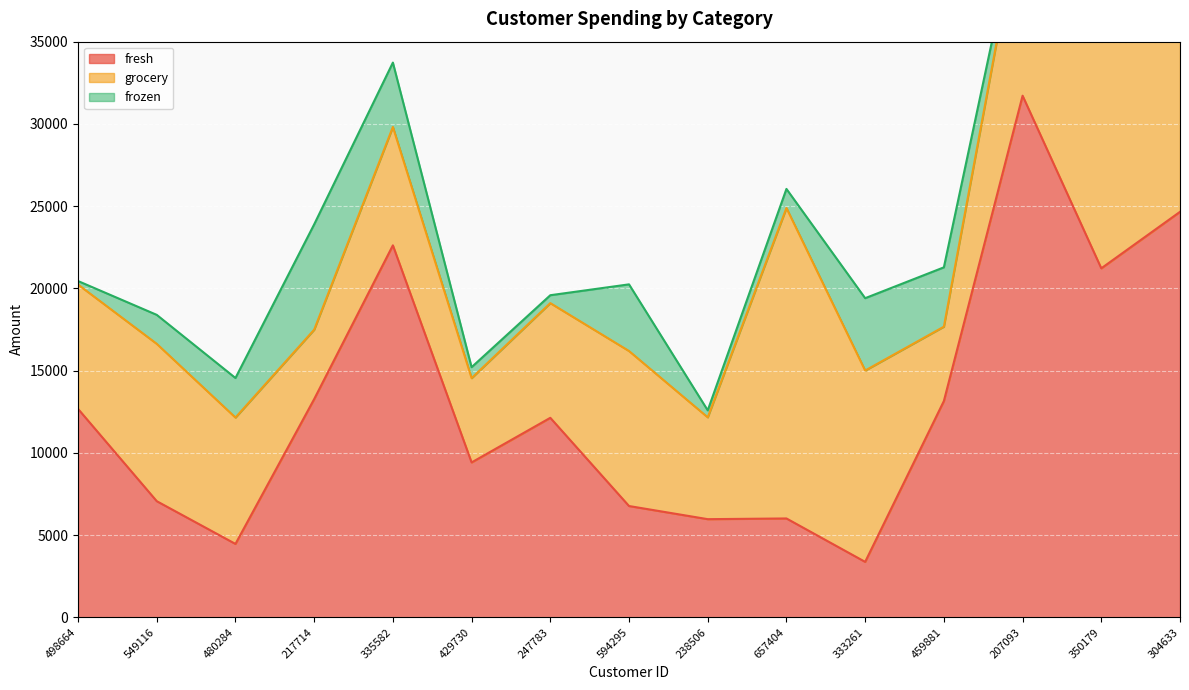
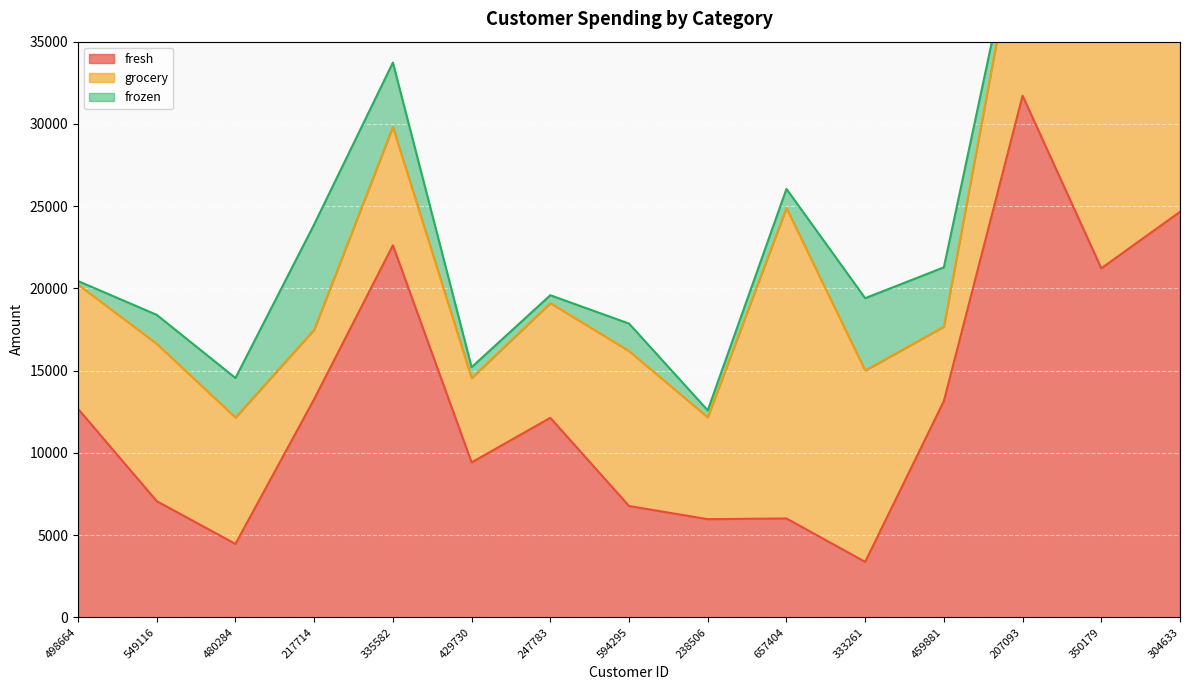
frozen, 594295: 4100 -> 1700
